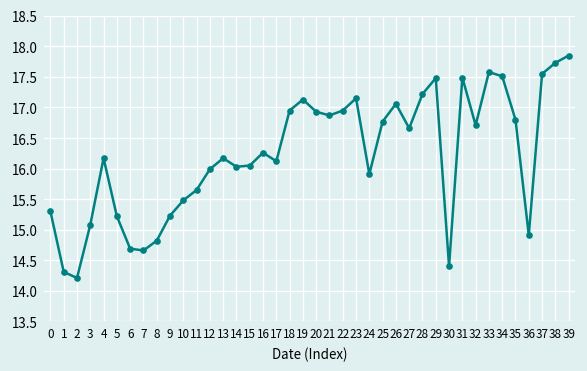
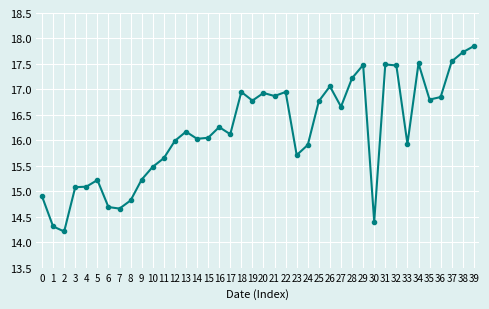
0: 15.3 -> 14.9
4: 16.2 -> 15.1
19: 17.1 -> 16.8
23: 17.2 -> 15.7
32: 16.7 -> 17.5
33: 17.6 -> 15.9
36: 14.9 -> 16.9
